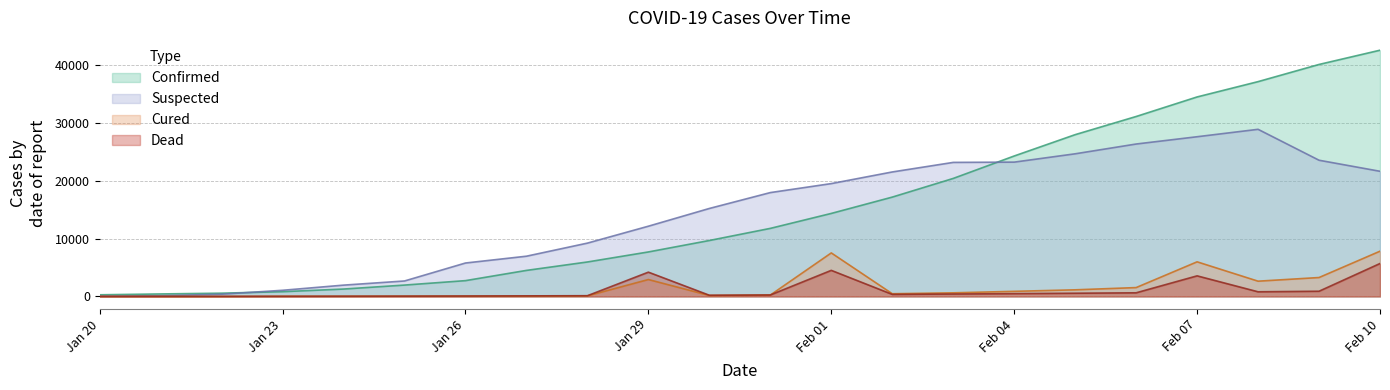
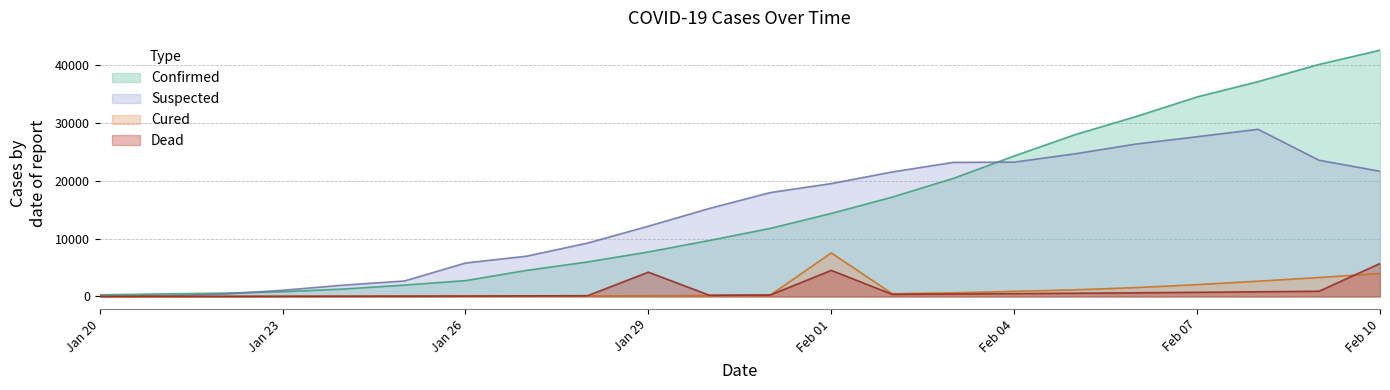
Cured, Jan 29: 3000 -> 0
Cured, Feb 07: 6000 -> 2000
Dead, Feb 07: 4000 -> 1000
Cured, Feb 10: 8000 -> 4000
